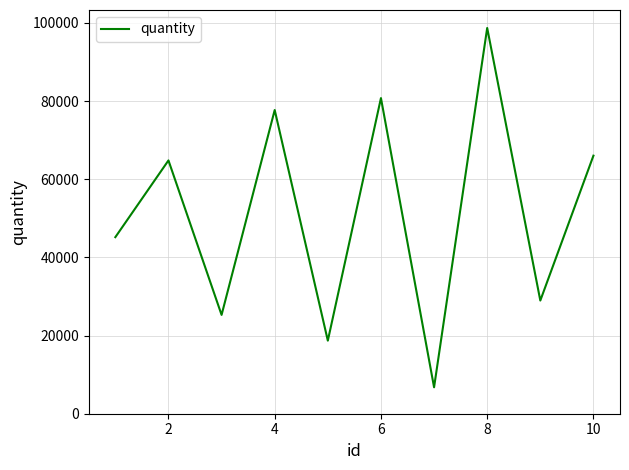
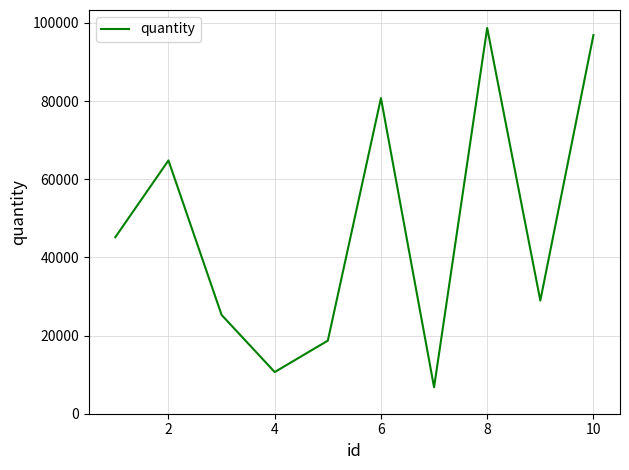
4: 78000 -> 11000
10: 66000 -> 97000
